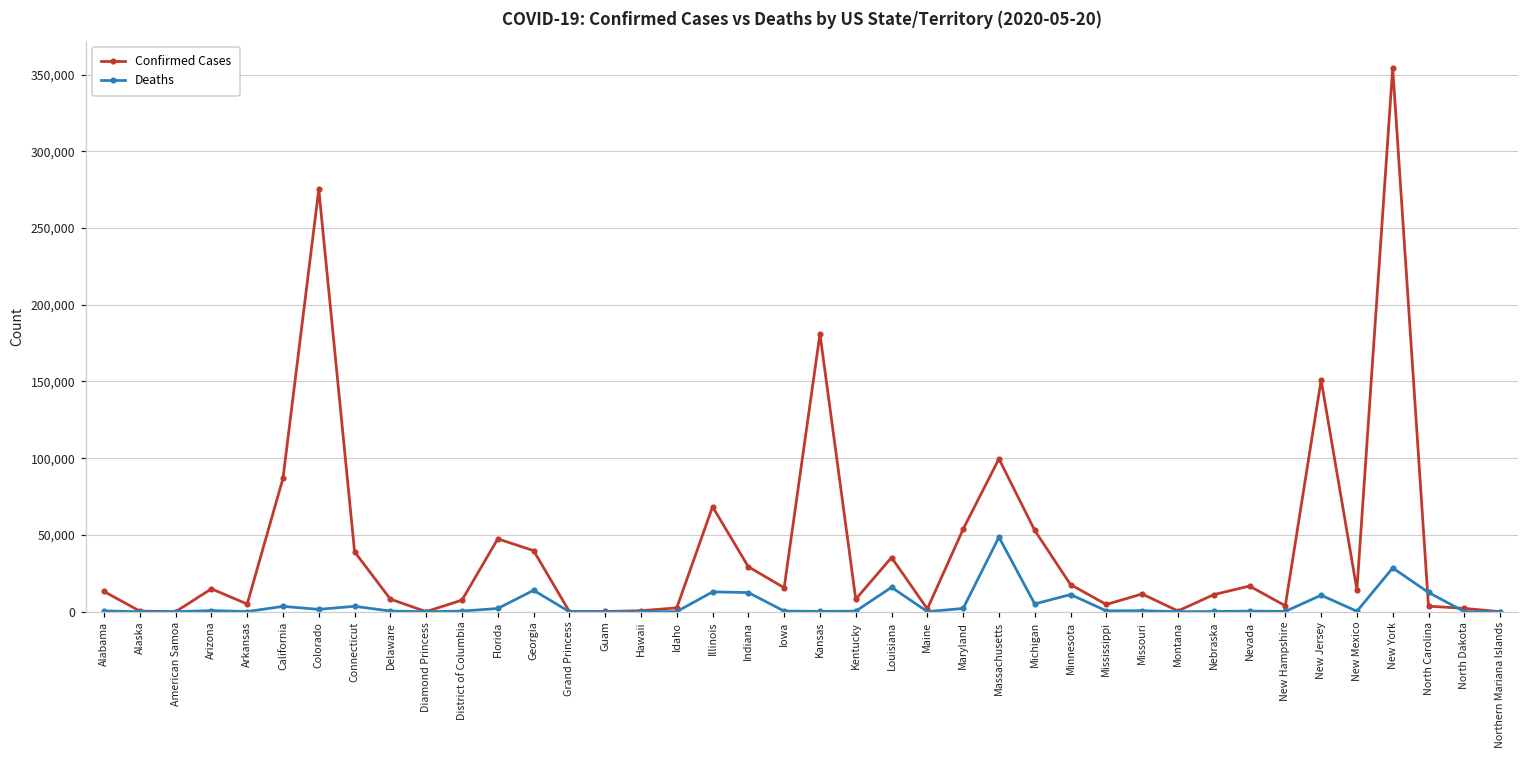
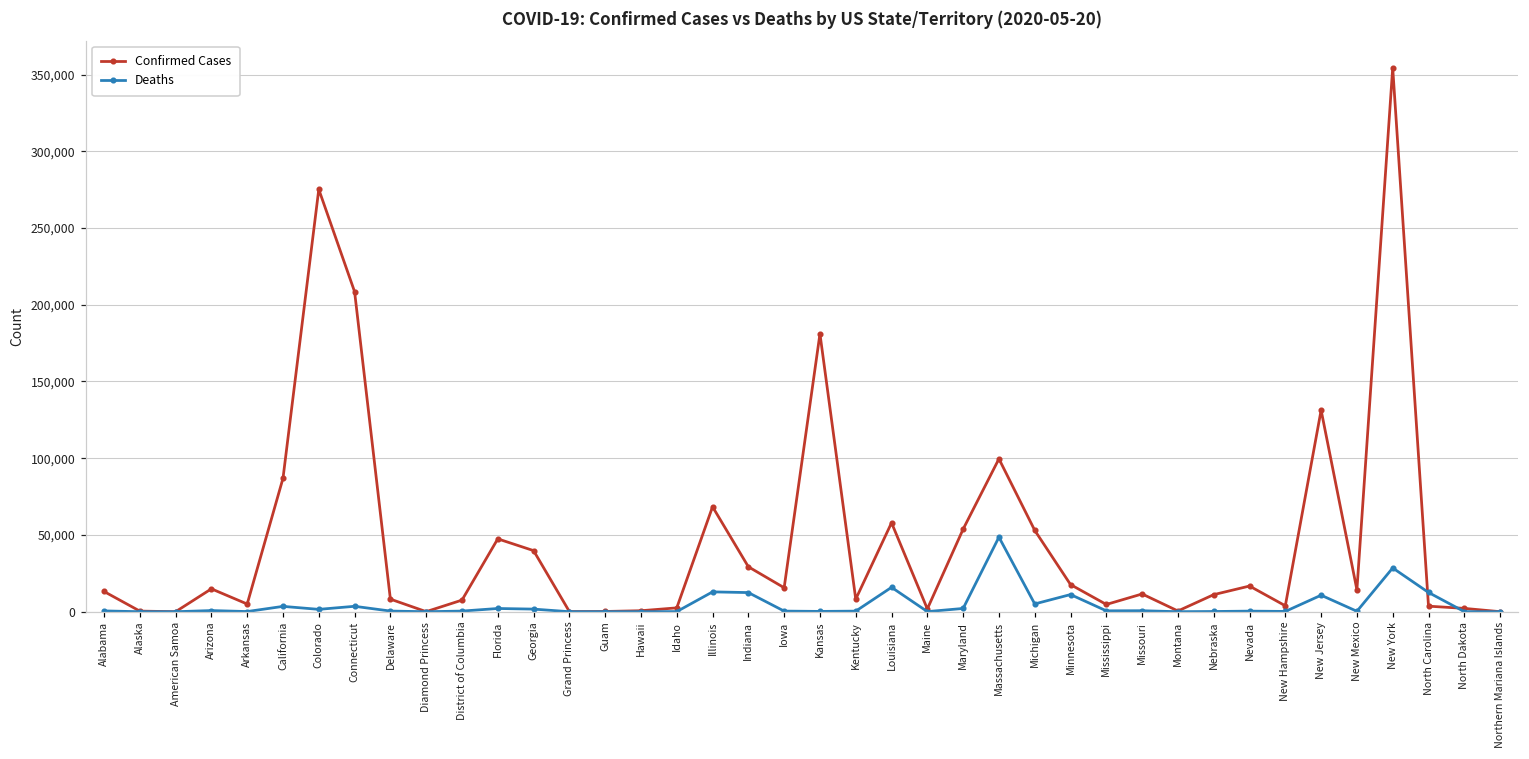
Confirmed Cases, Connecticut: 39,000 -> 209,000
Deaths, Georgia: 14,000 -> 2,000
Confirmed Cases, Louisiana: 35,000 -> 58,000
Confirmed Cases, New Jersey: 151,000 -> 131,000
